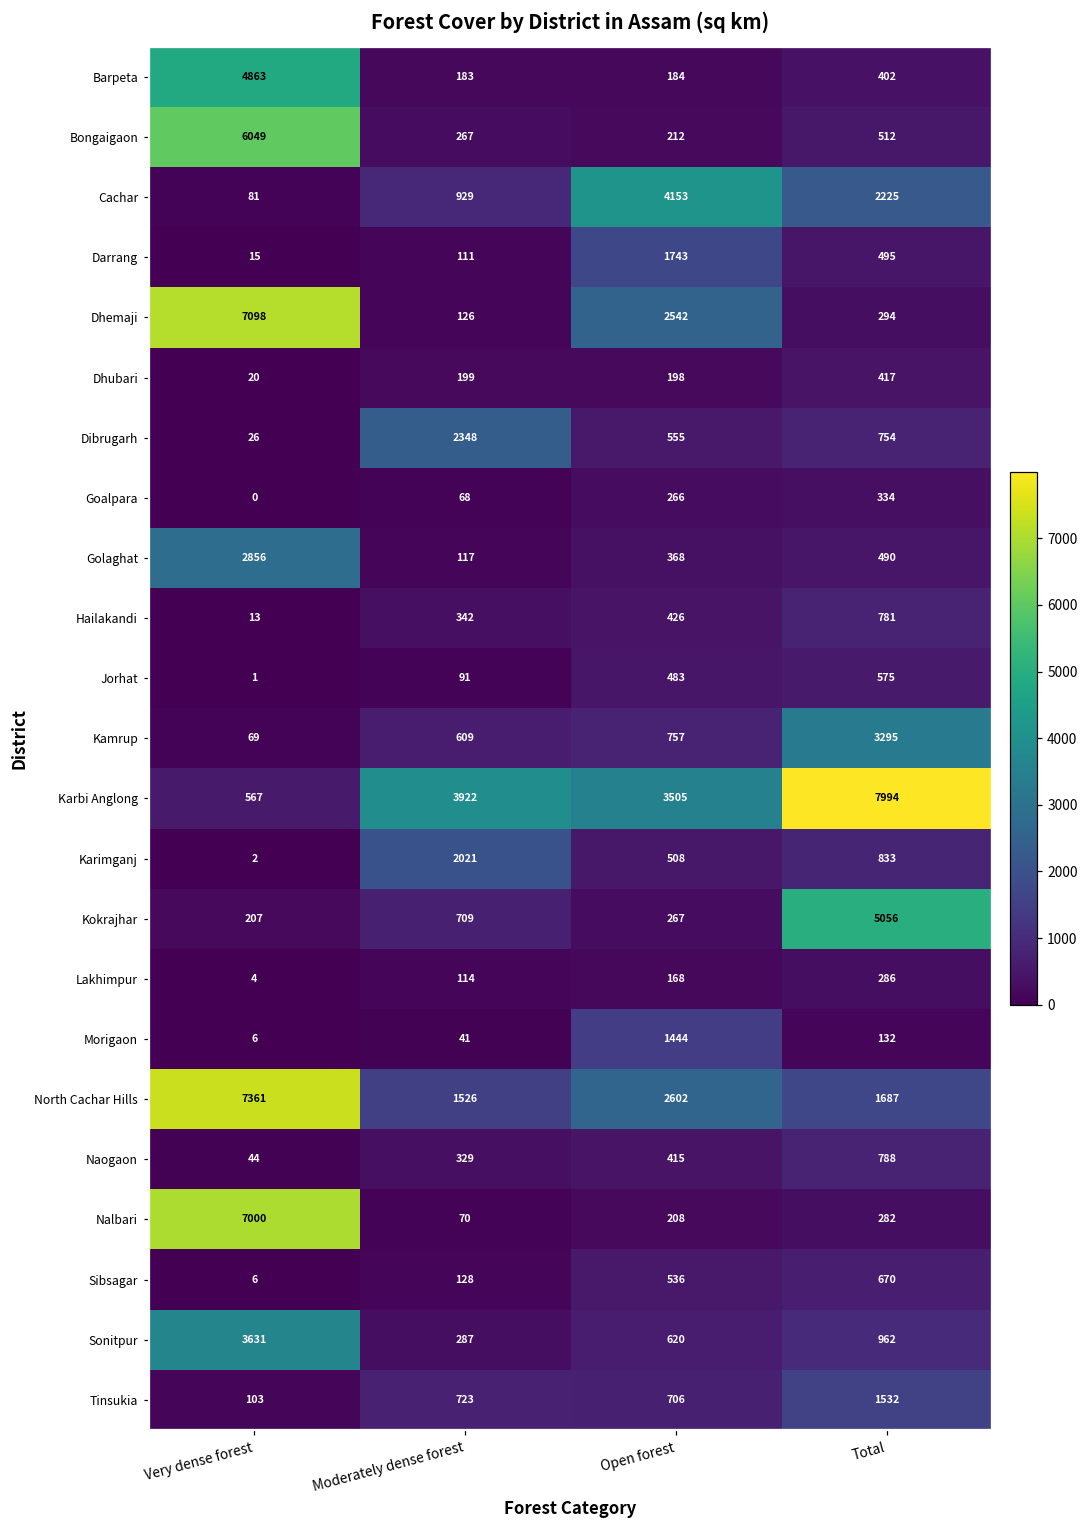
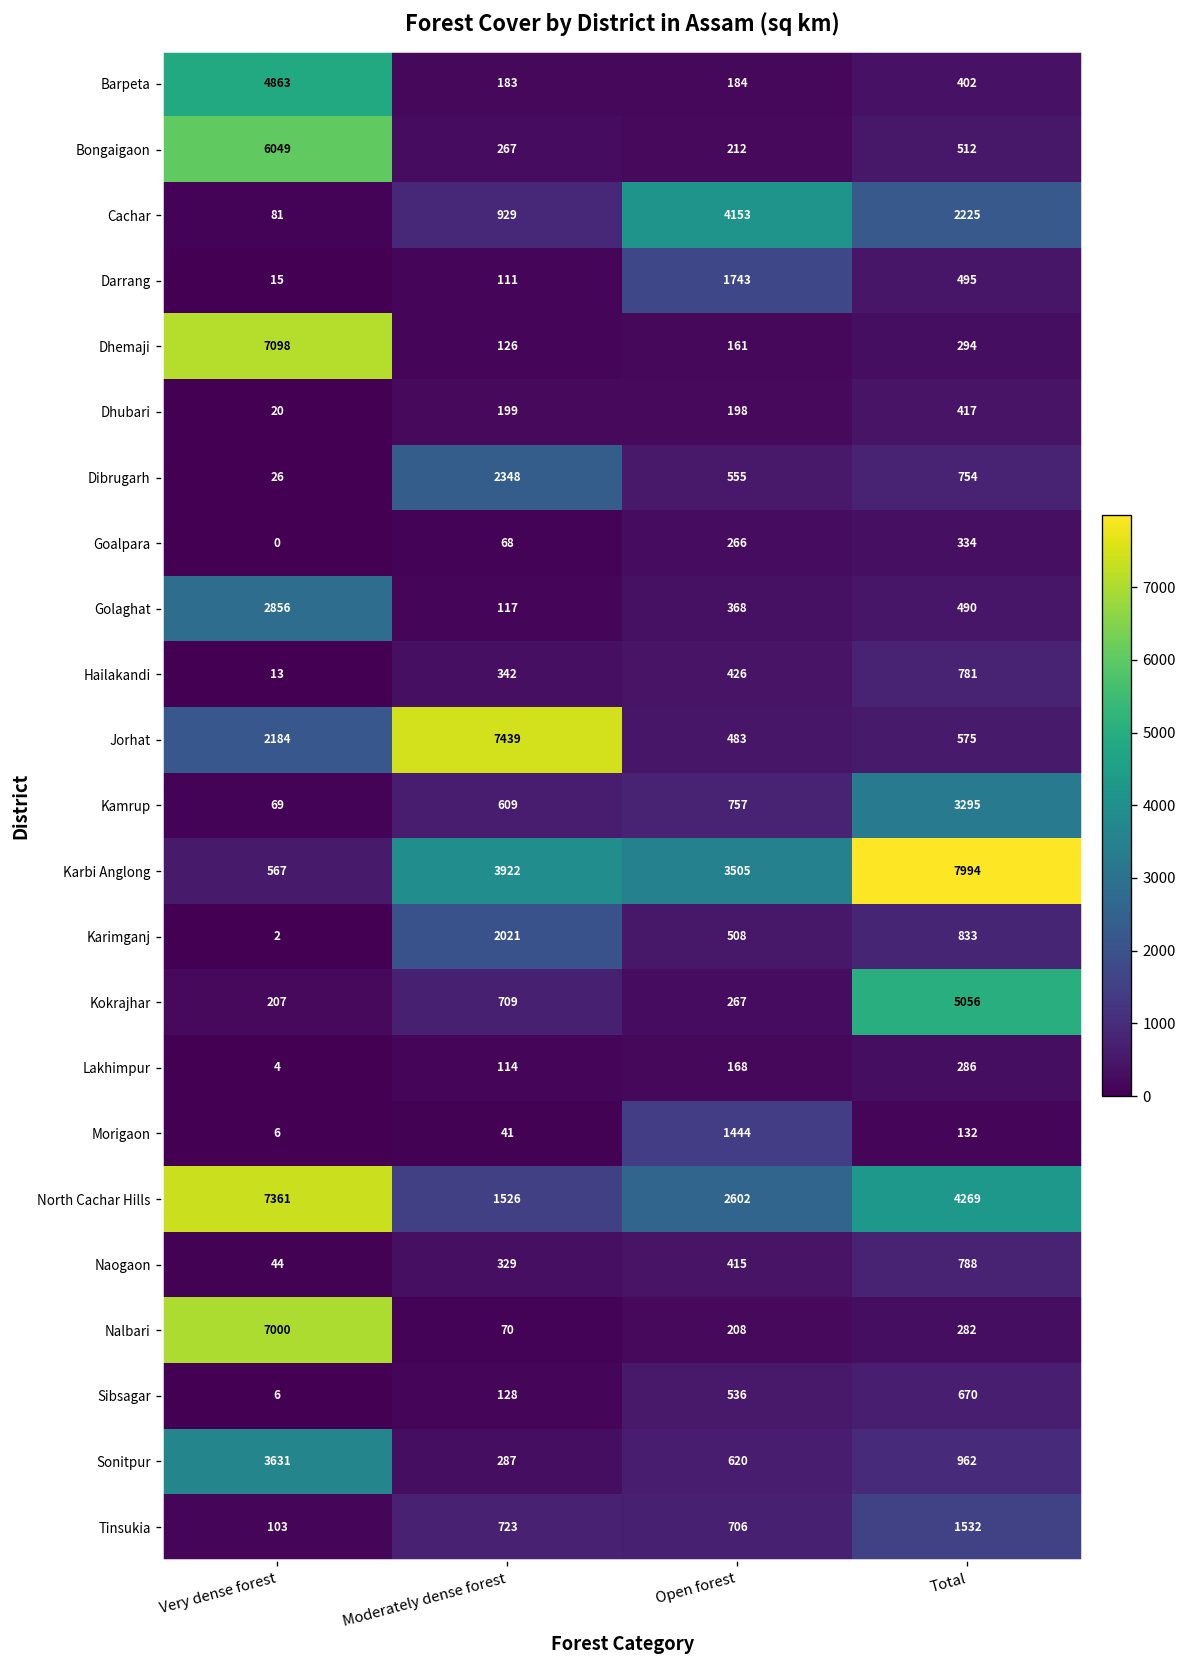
Dhemaji, Open forest: 2542 -> 161
Jorhat, Very dense forest: 1 -> 2184
Jorhat, Moderately dense forest: 91 -> 7439
North Cachar Hills, Total: 1687 -> 4269
